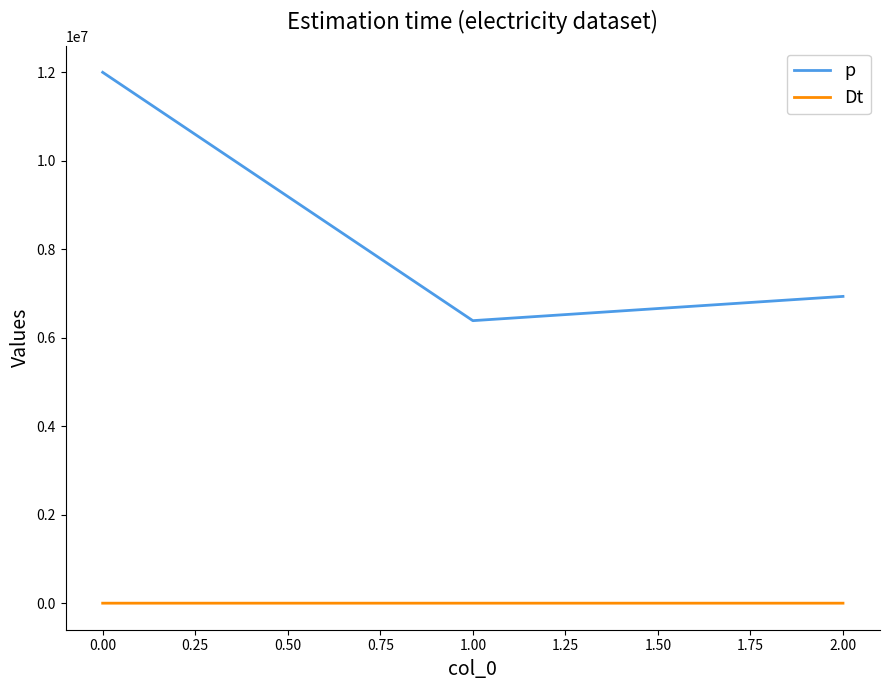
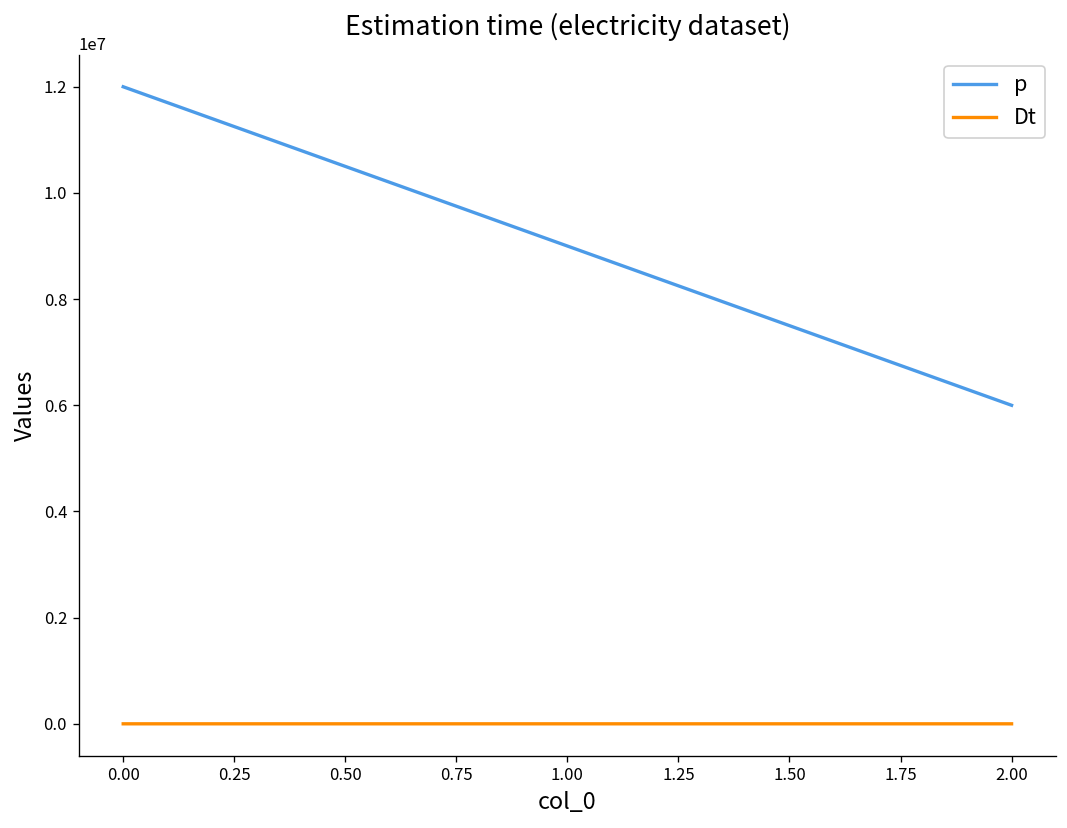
p, 1.00: 6400000 -> 9000000
p, 2.00: 6900000 -> 6000000
